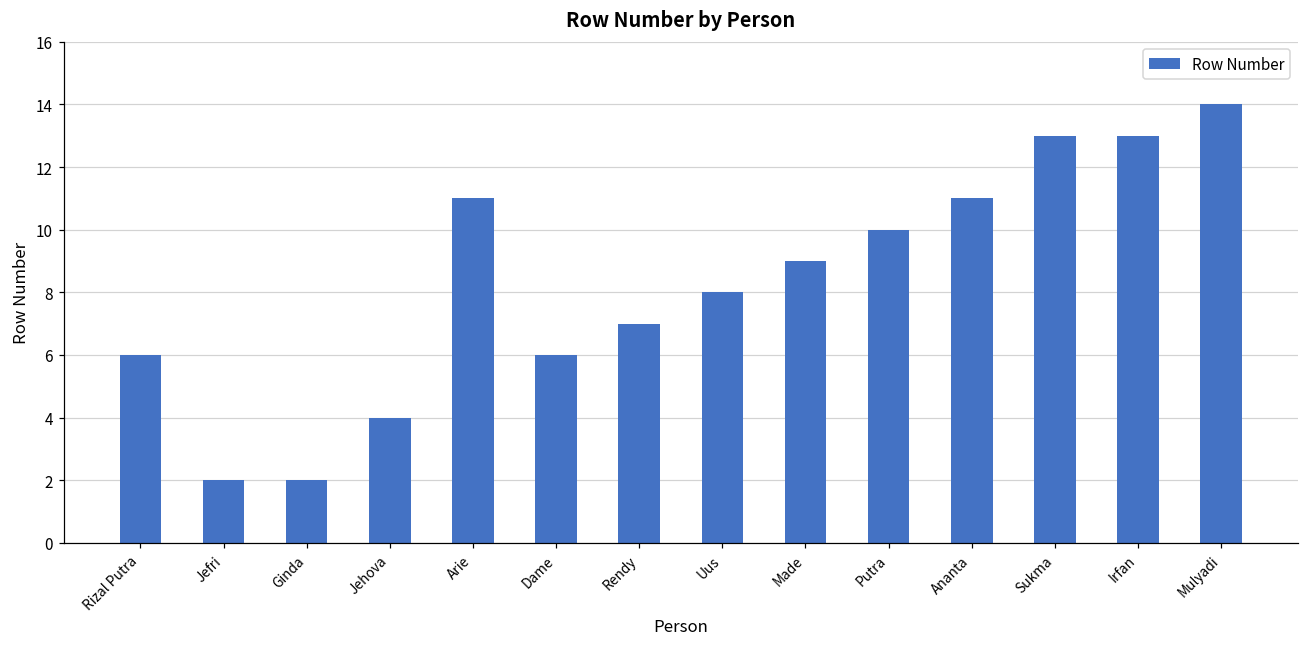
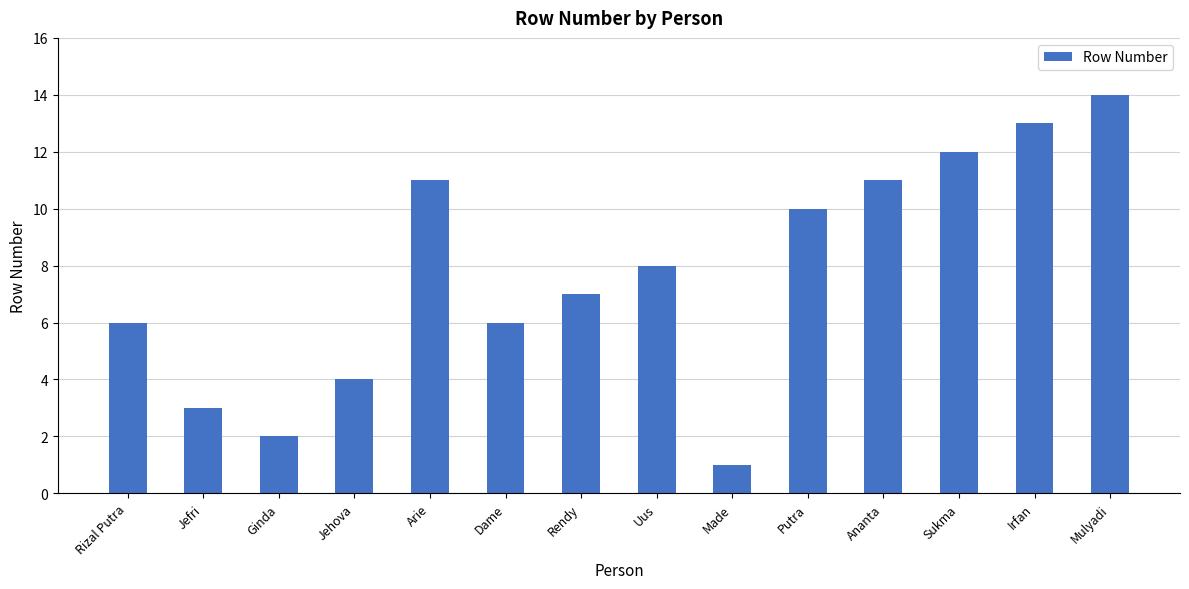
Jefri: 2 -> 3
Made: 9 -> 1
Sukma: 13 -> 12
